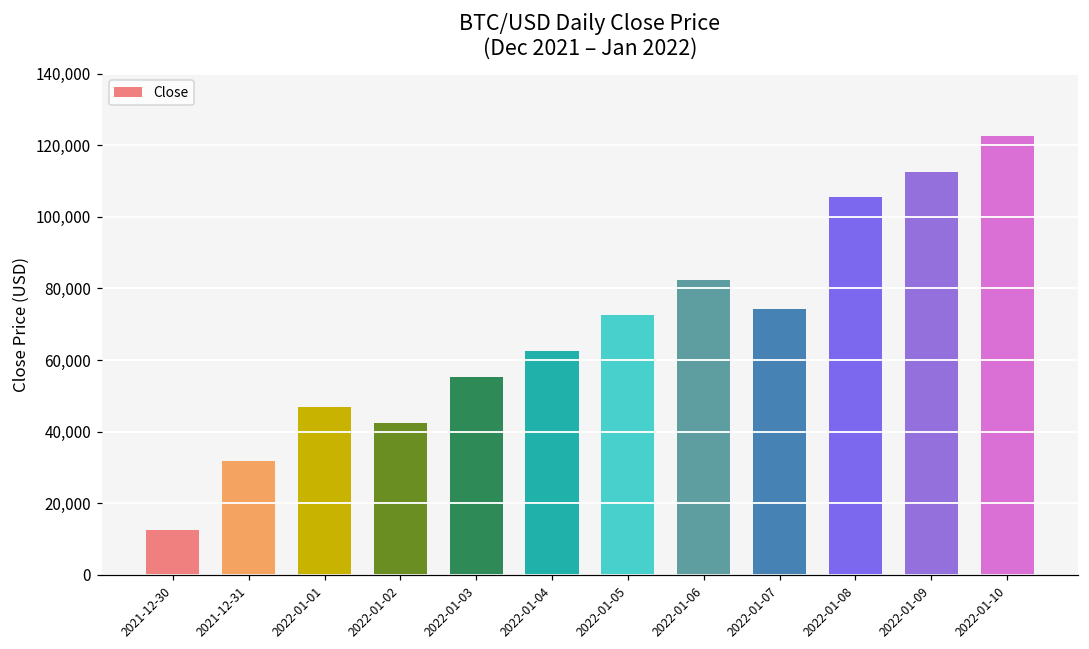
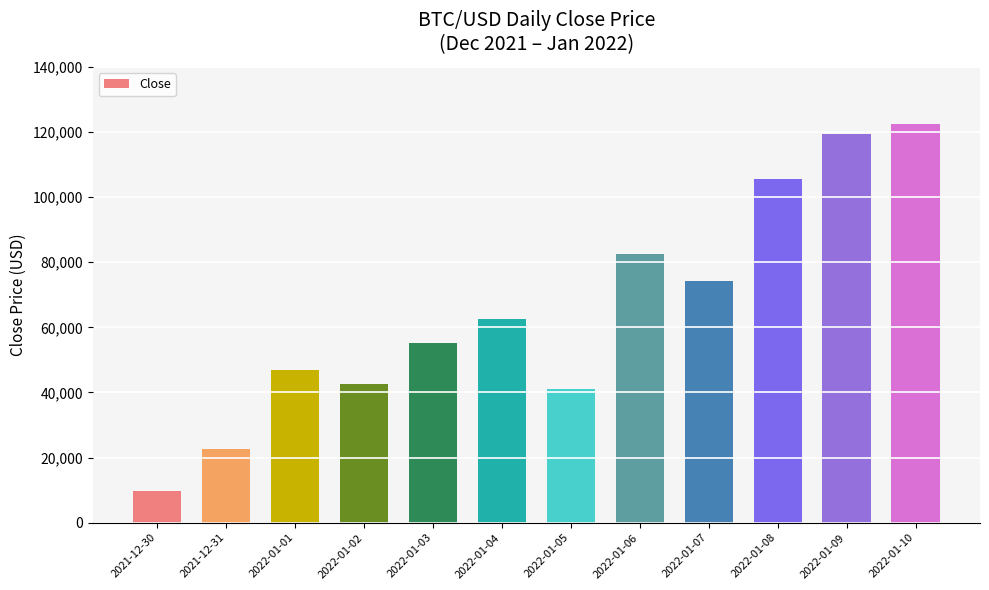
2021-12-30: 13,000 -> 10,000
2021-12-31: 32,000 -> 23,000
2022-01-05: 73,000 -> 41,000
2022-01-09: 113,000 -> 119,000
